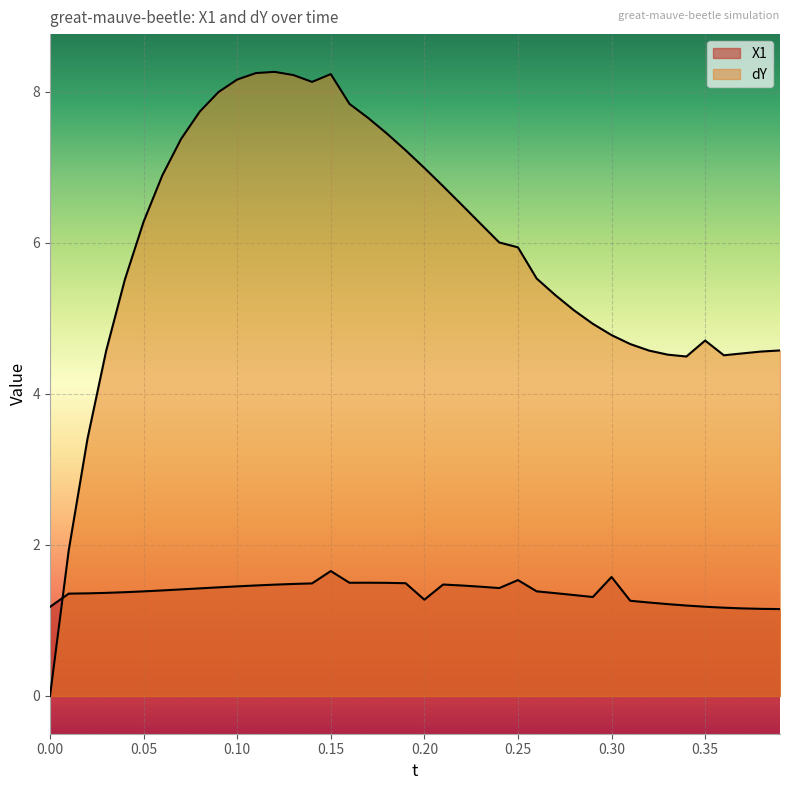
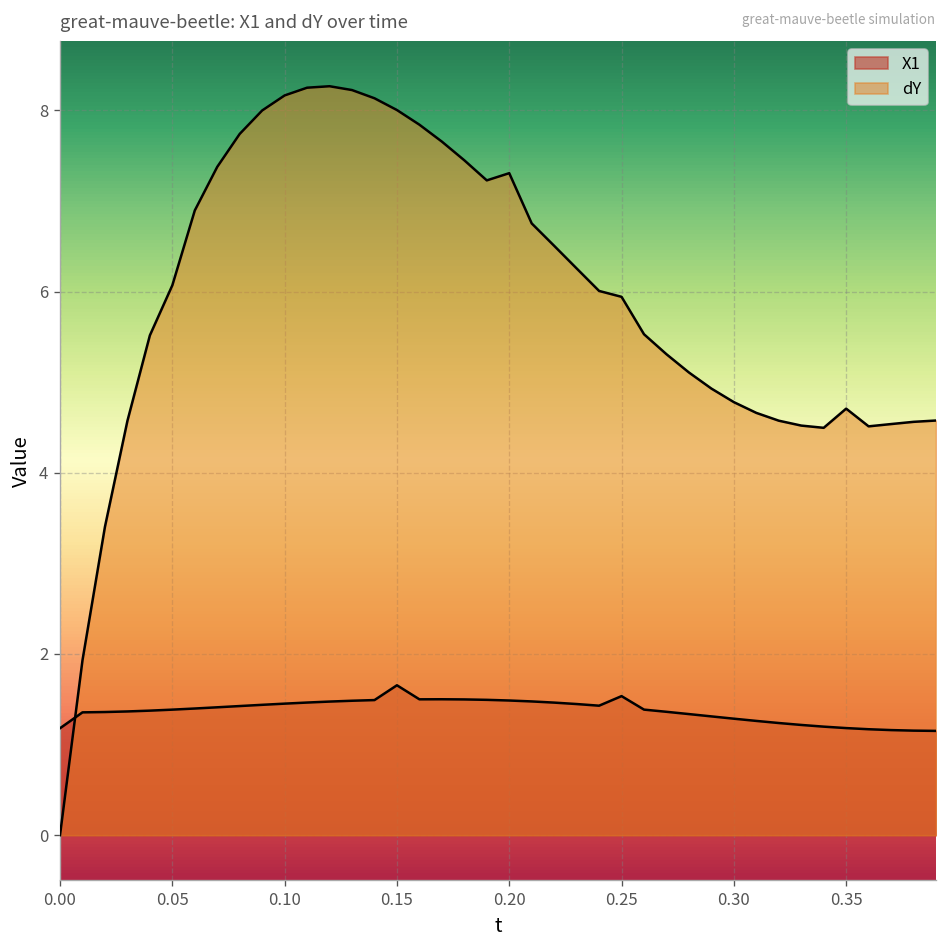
dY, 0.05: 6.3 -> 6.1
dY, 0.15: 8.2 -> 8.0
X1, 0.20: 1.3 -> 1.5
dY, 0.20: 7.0 -> 7.3
X1, 0.30: 1.6 -> 1.3
